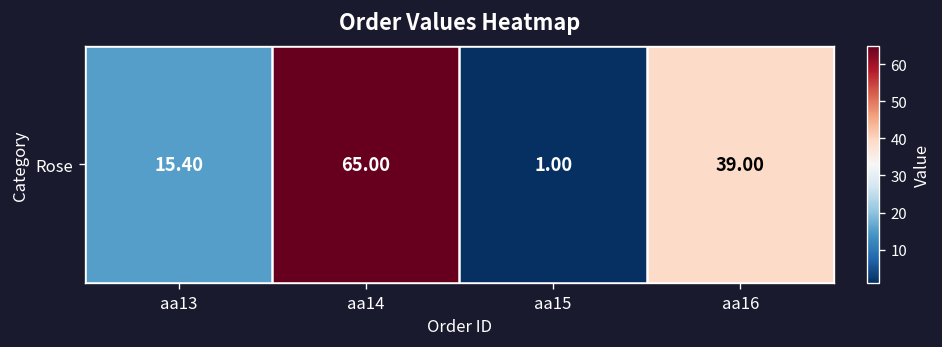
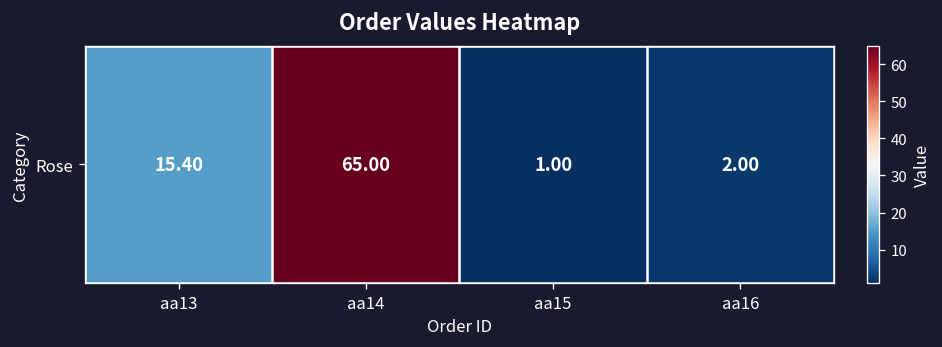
Rose, aa16: 39.00 -> 2.00
